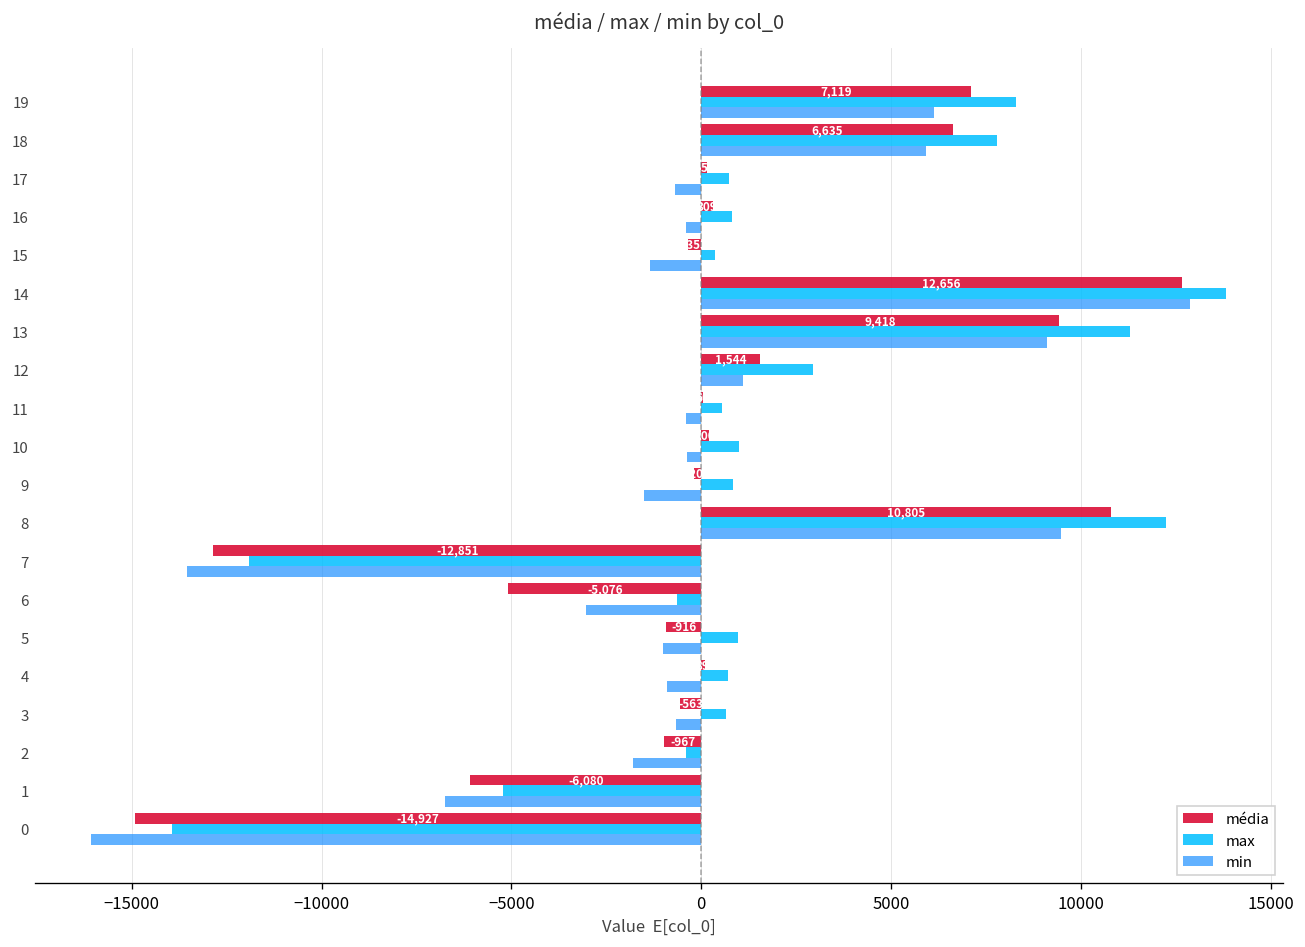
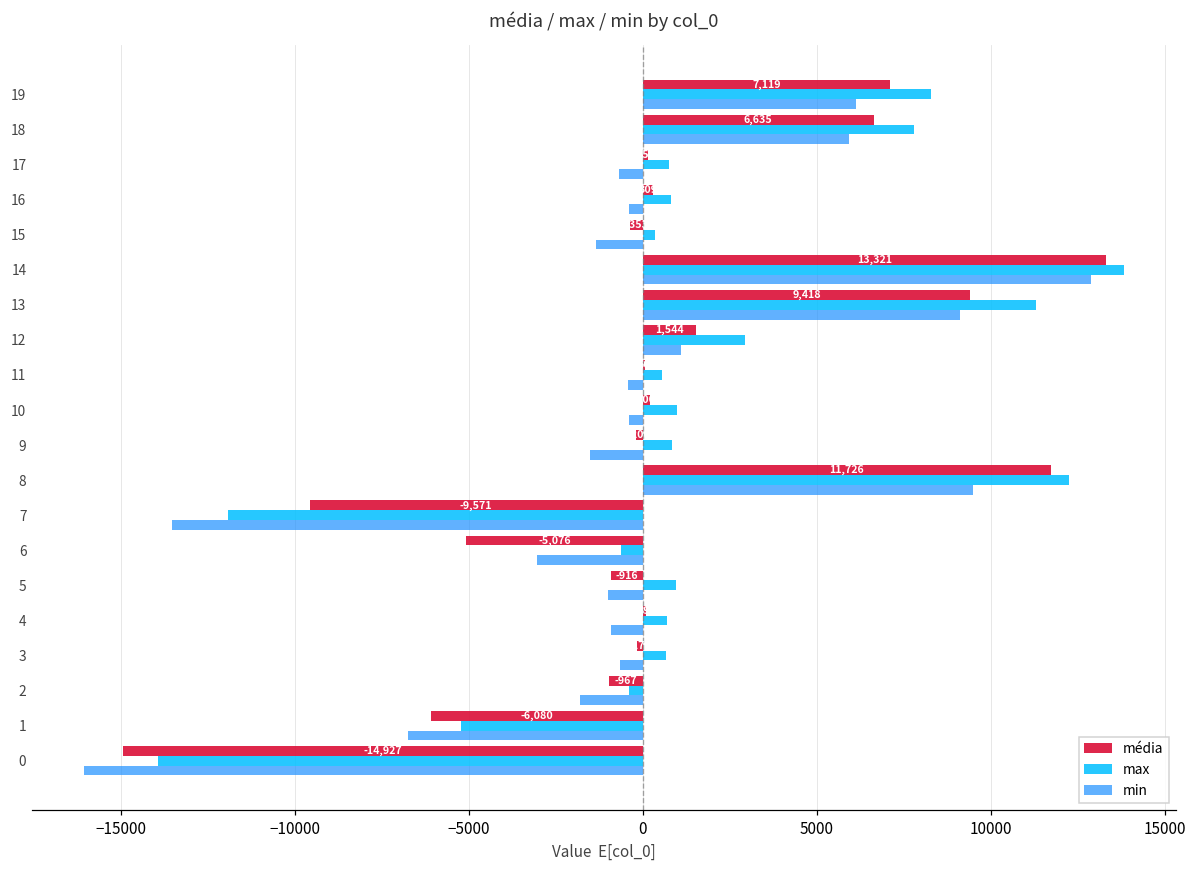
média, 14: 12,656 -> 13,321
média, 8: 10,805 -> 11,726
média, 7: -12,851 -> -9,571
média, 3: -600 -> -200
